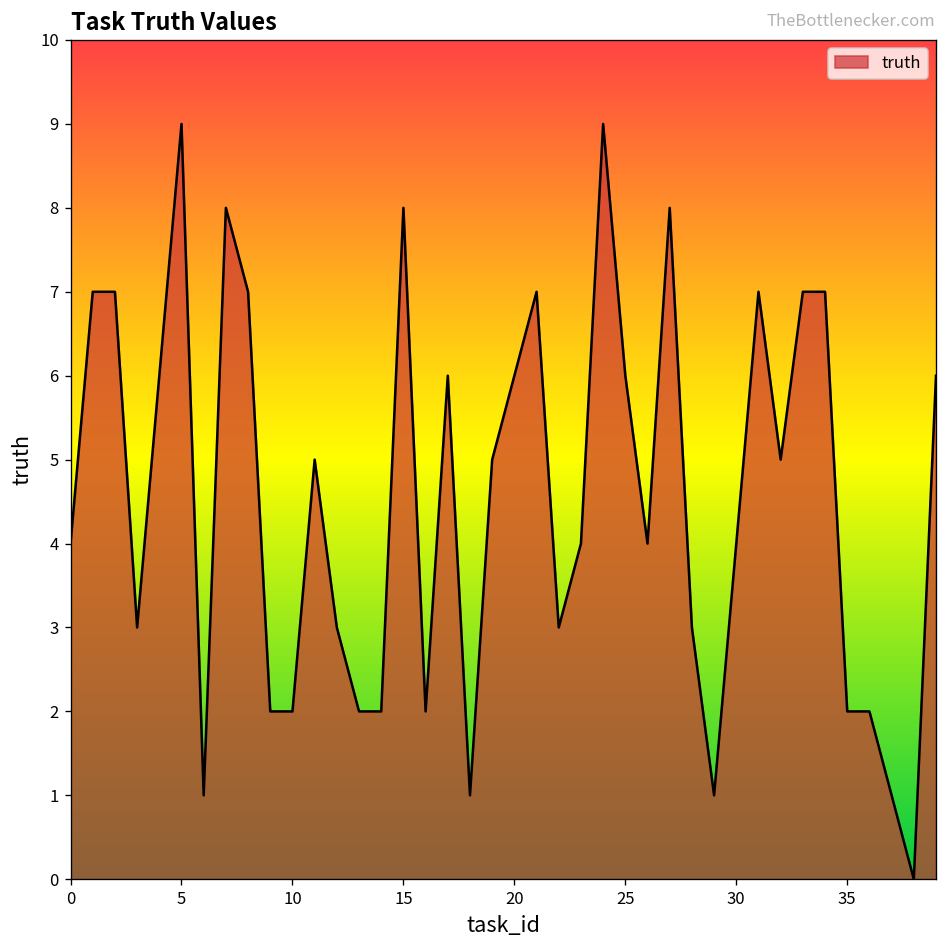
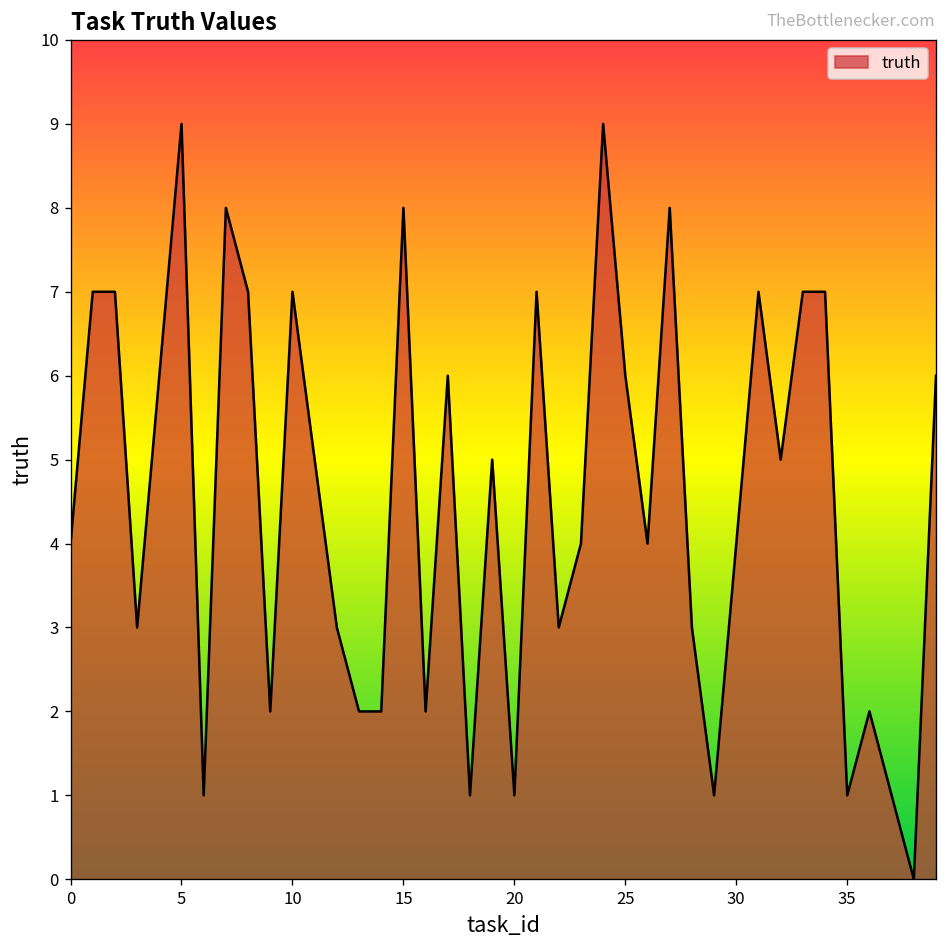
10: 2 -> 7
20: 6 -> 1
35: 2 -> 1
